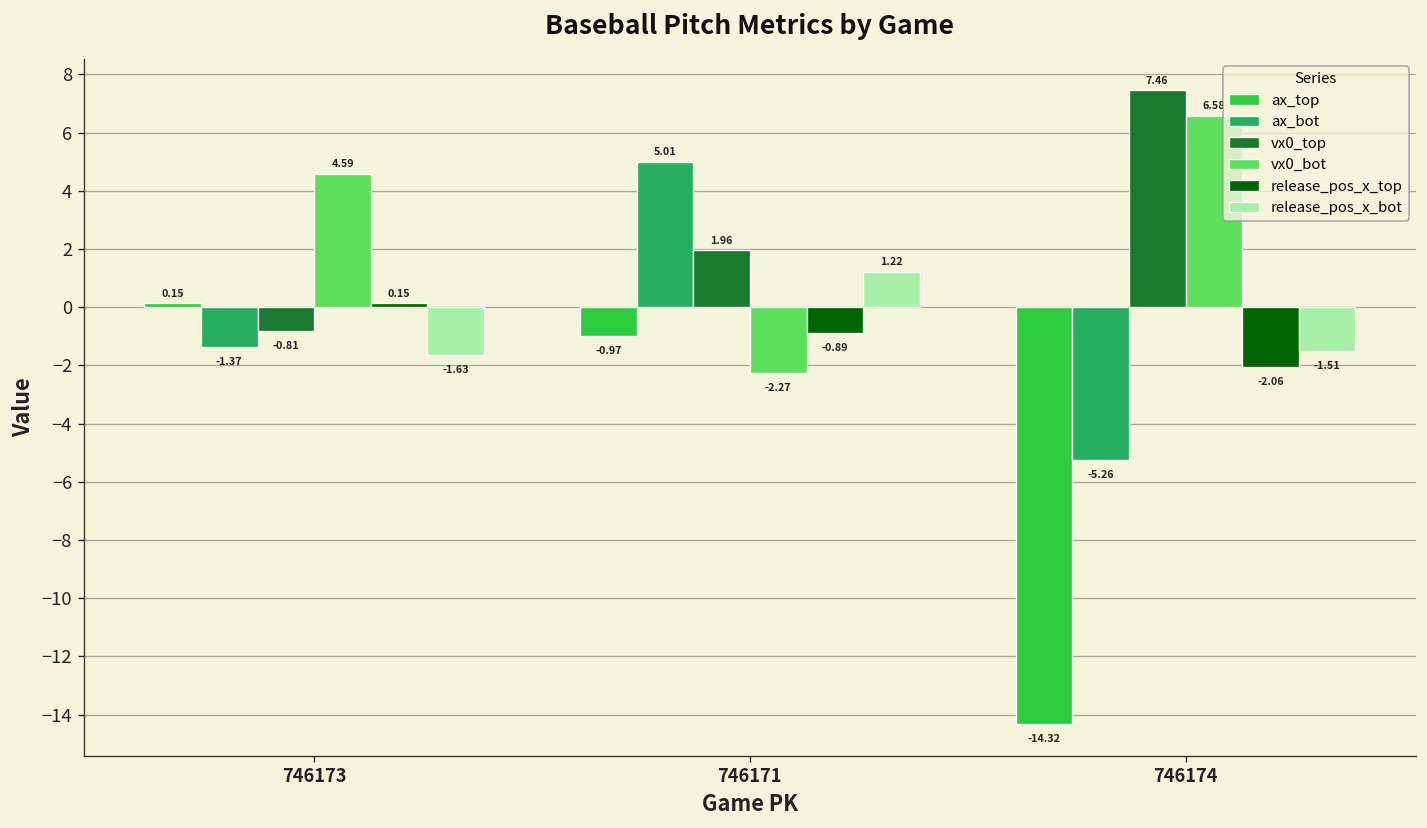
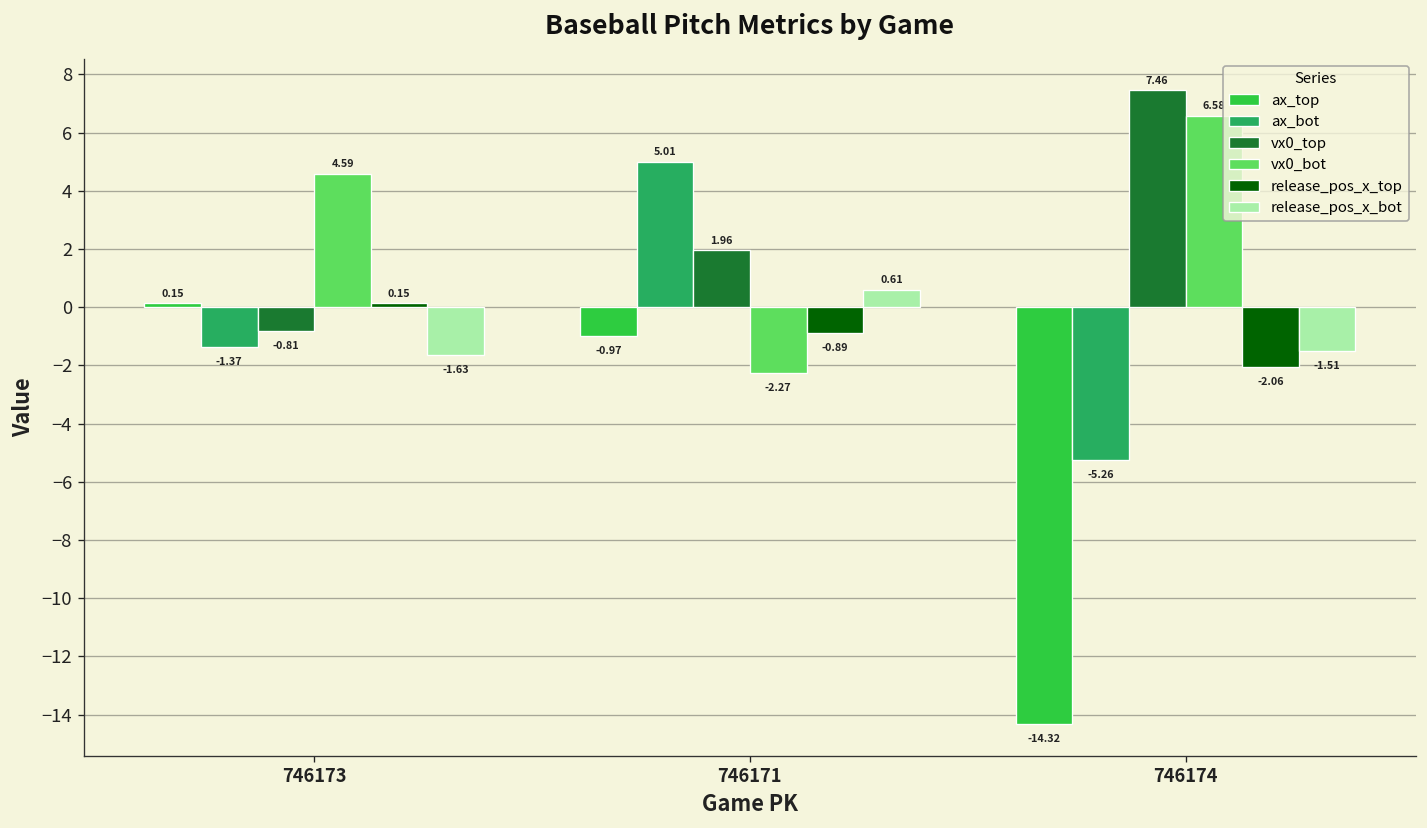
release_pos_x_bot, 746171: 1.22 -> 0.61
